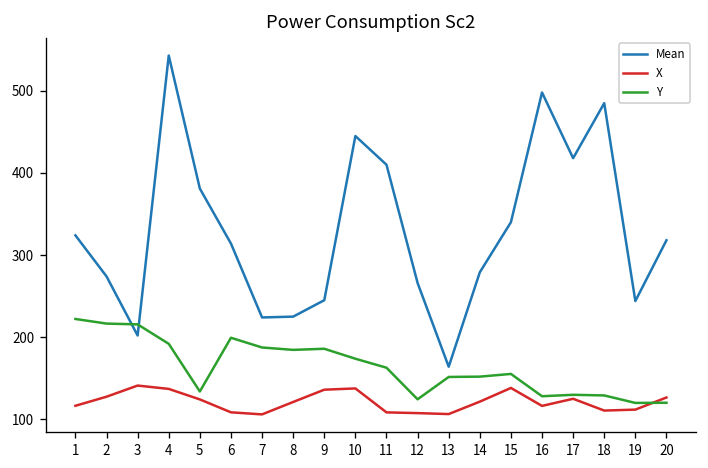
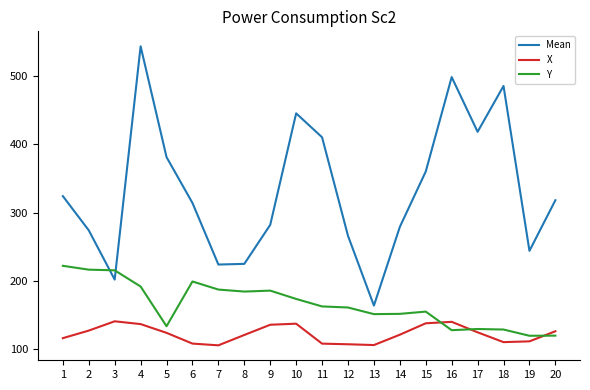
Mean, 9: 250 -> 280
Y, 12: 120 -> 160
Mean, 15: 340 -> 360
X, 16: 120 -> 140
